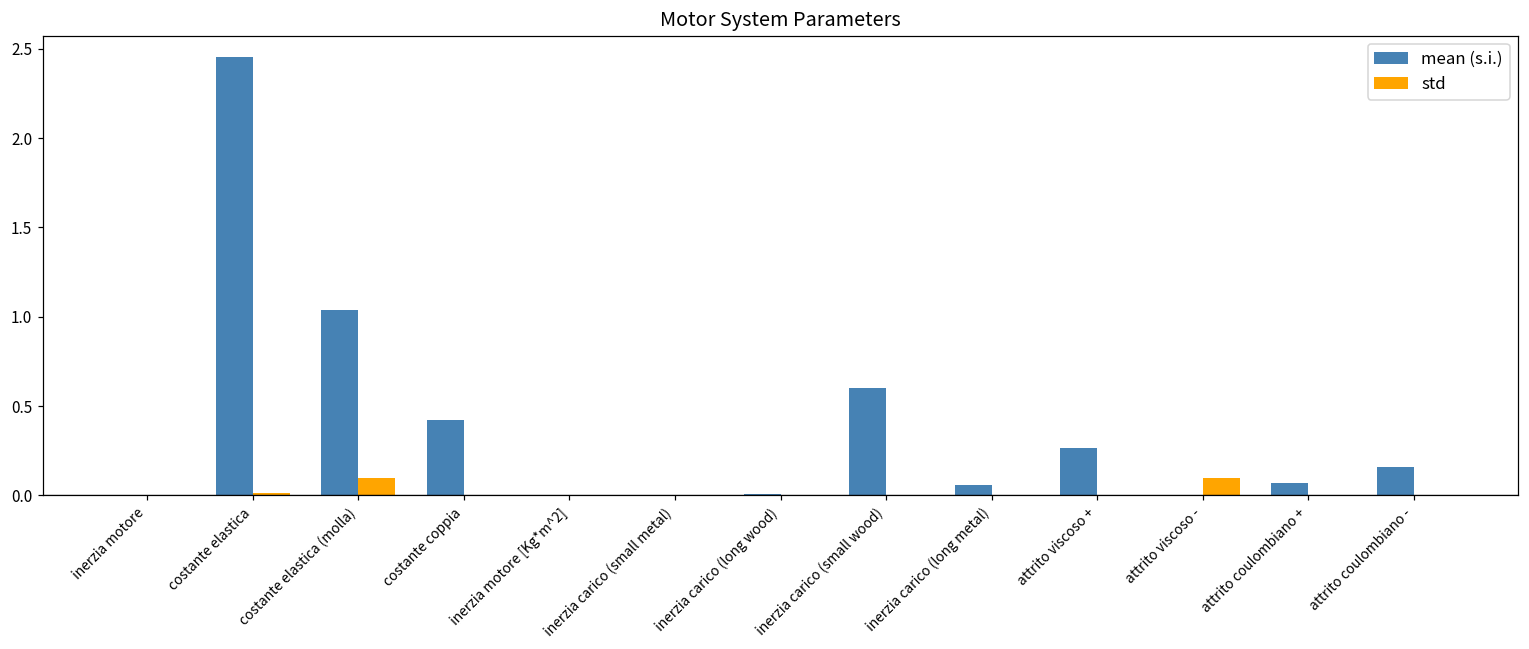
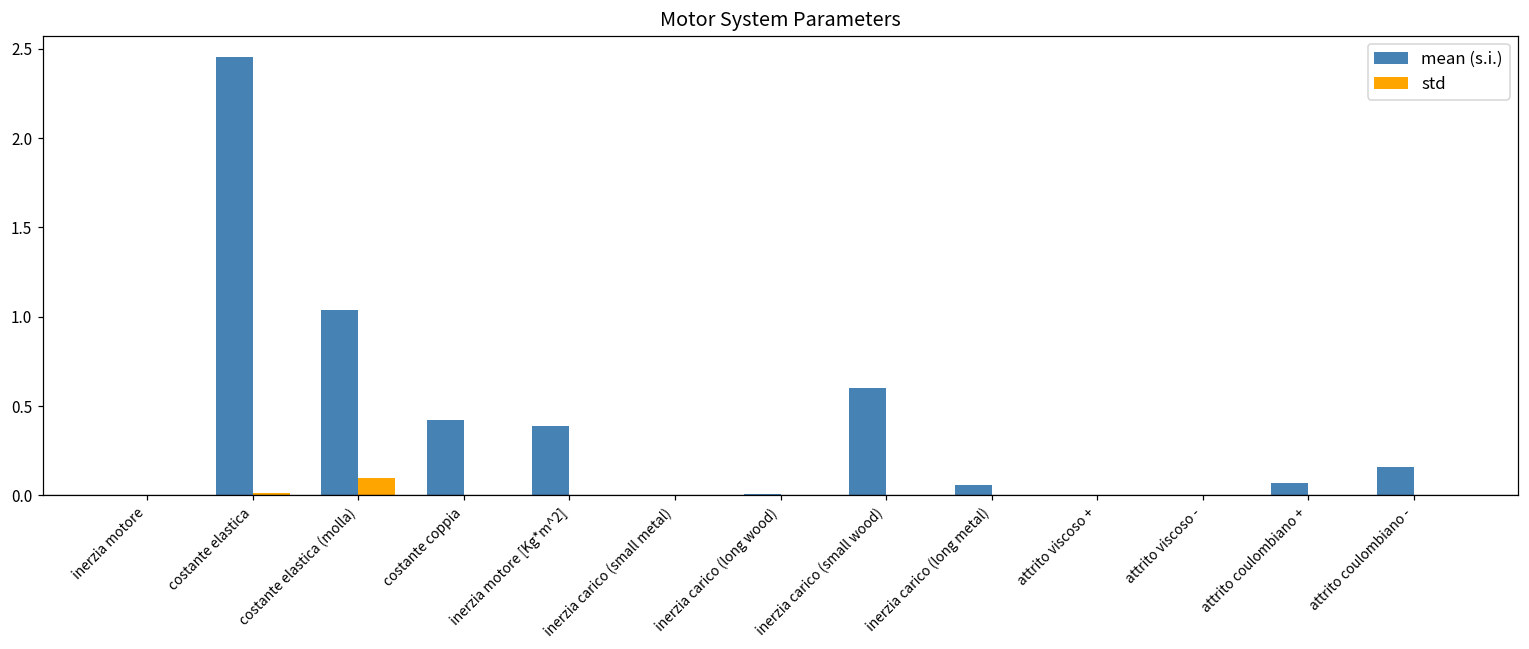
mean (s.i.), inerzia motore [Kg*m^2]: 0.00 -> 0.39
mean (s.i.), attrito viscoso +: 0.26 -> 0.00
std, attrito viscoso -: 0.1 -> 0.0
